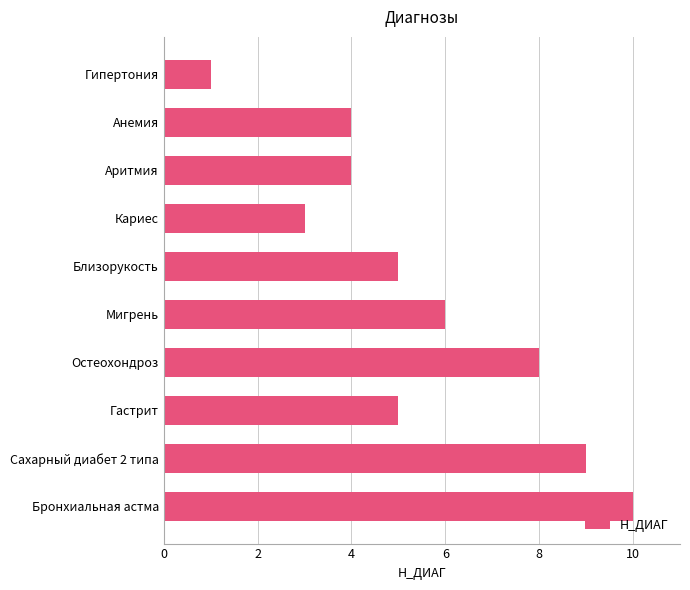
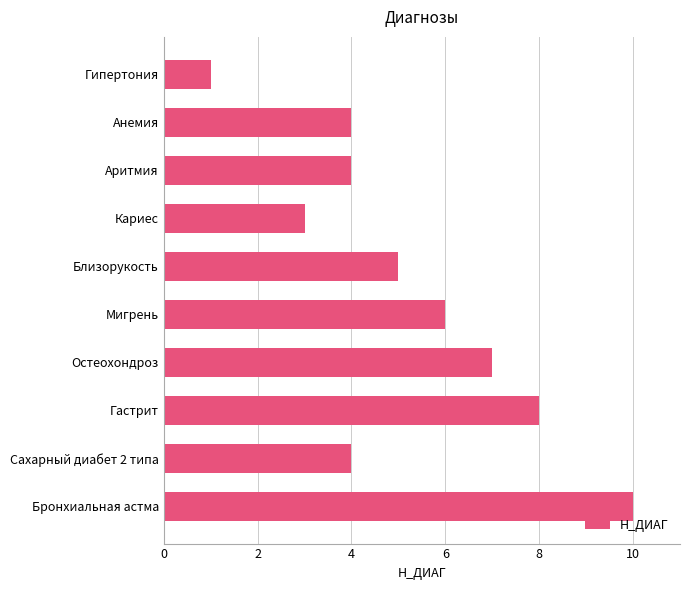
Остеохондроз: 8 -> 7
Гастрит: 5 -> 8
Сахарный диабет 2 типа: 9 -> 4
